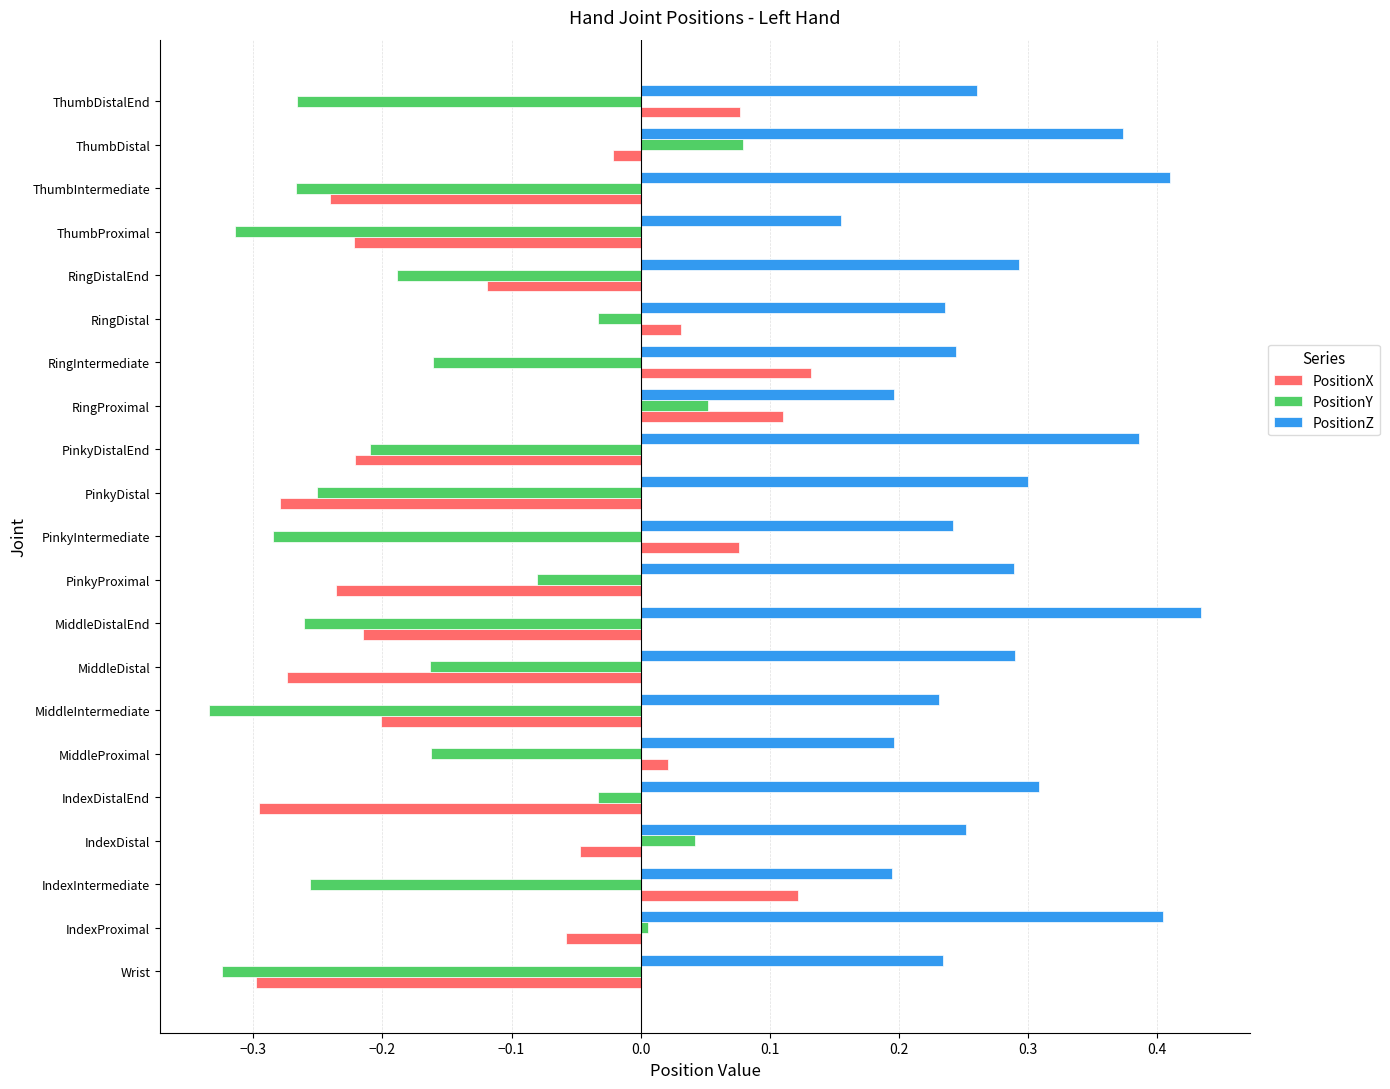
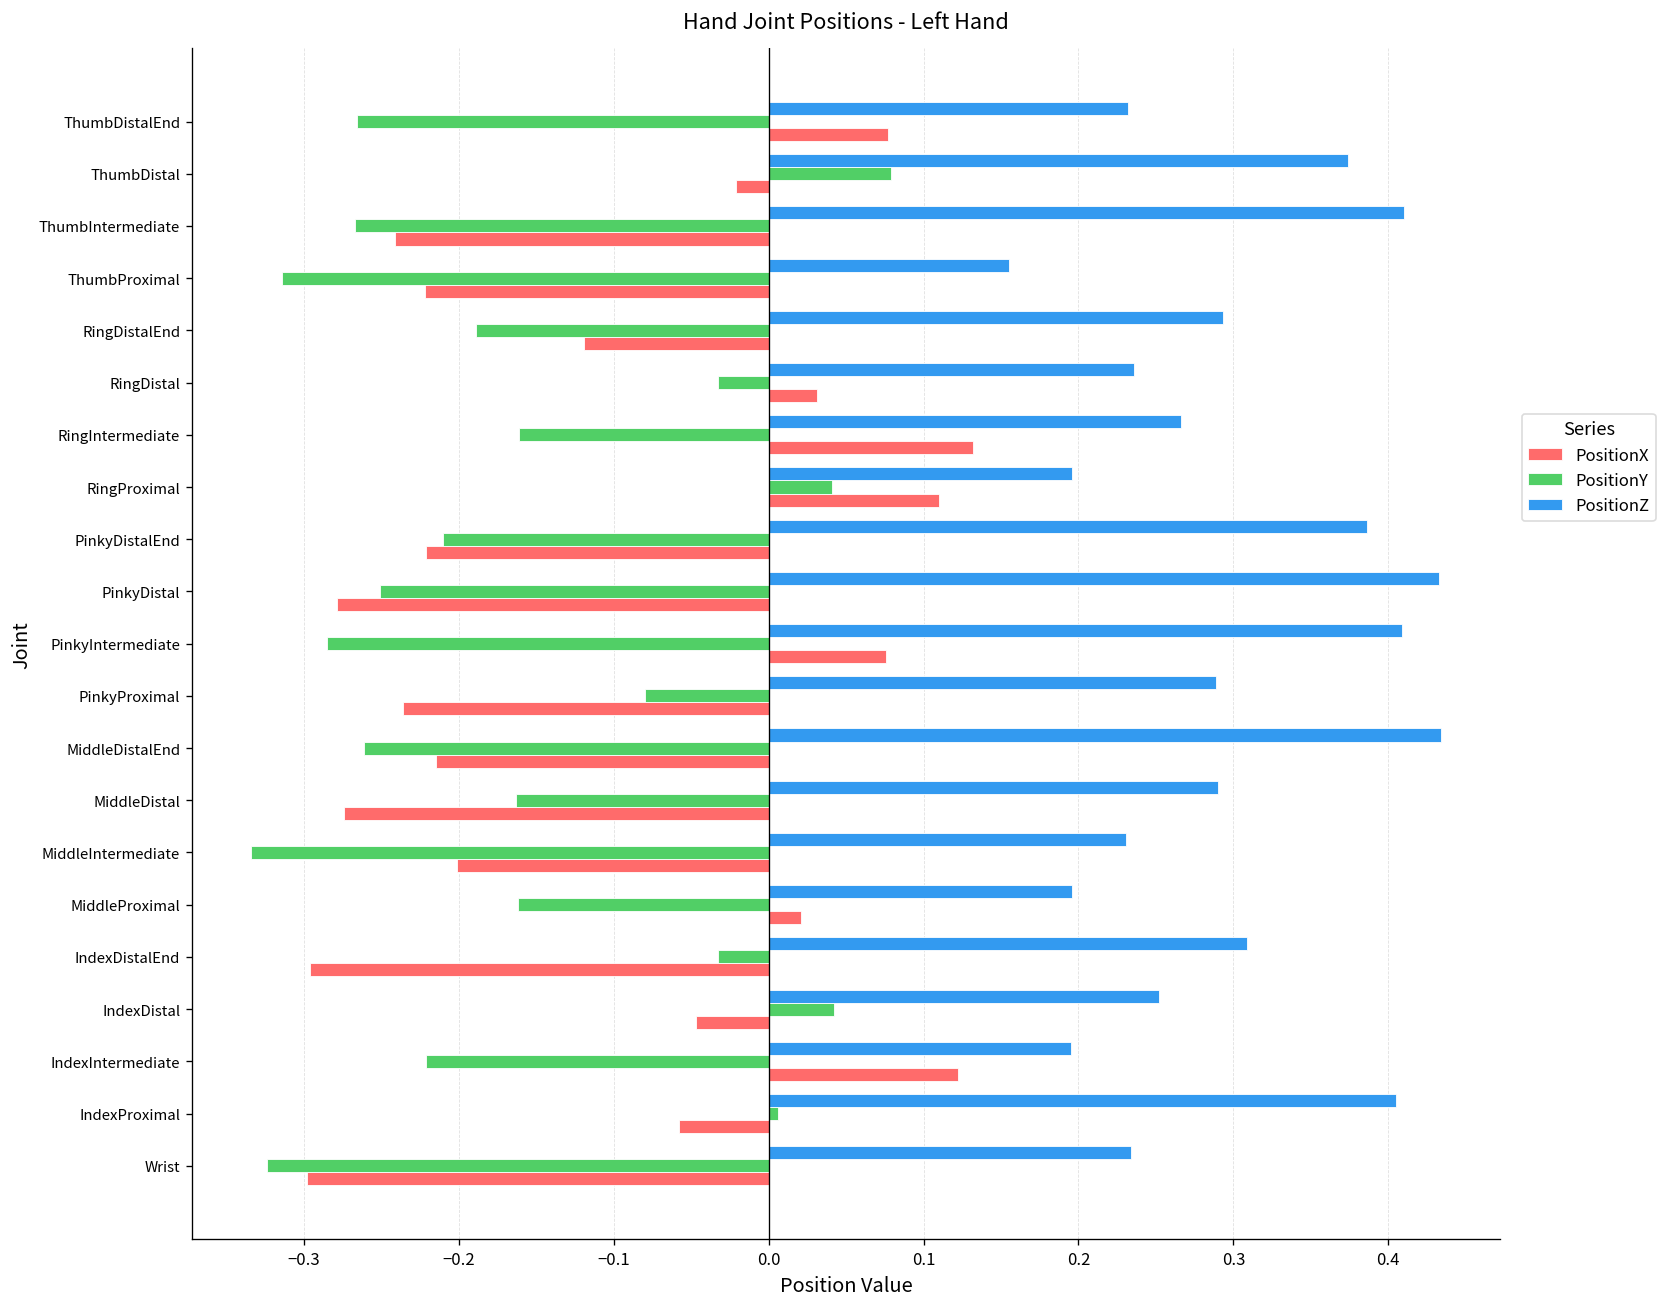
PositionZ, ThumbDistalEnd: 0.261 -> 0.232
PositionZ, RingIntermediate: 0.244 -> 0.266
PositionY, RingProximal: 0.052 -> 0.041
PositionZ, PinkyDistal: 0.300 -> 0.433
PositionZ, PinkyIntermediate: 0.242 -> 0.409
PositionY, IndexIntermediate: -0.256 -> -0.221
